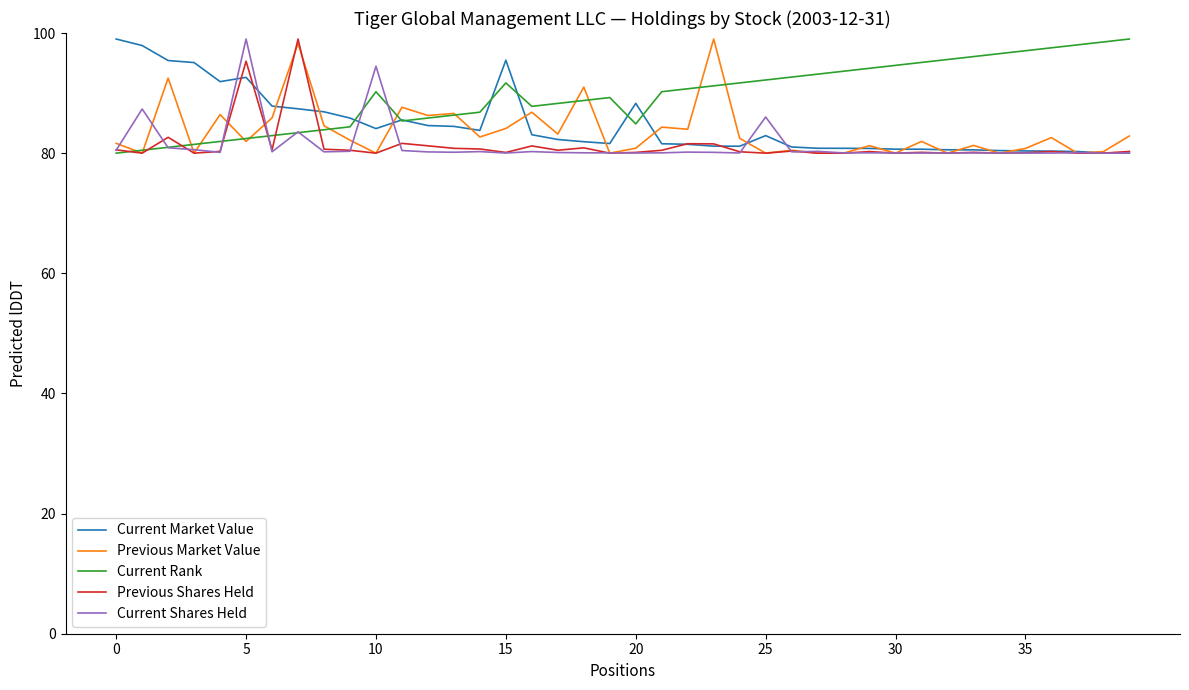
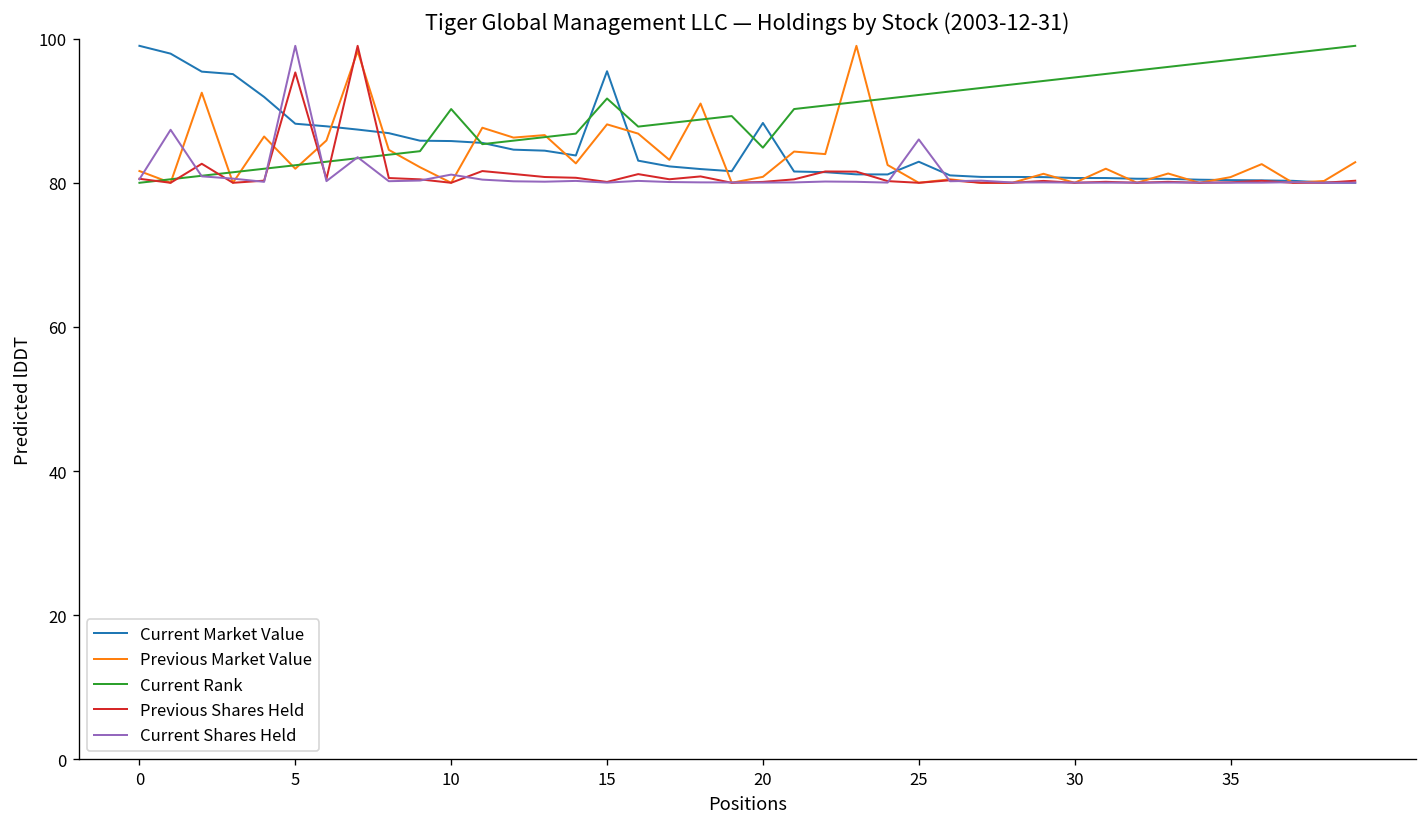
Current Market Value, 5: 93 -> 88
Current Market Value, 10: 84 -> 86
Current Shares Held, 10: 94 -> 81
Previous Market Value, 15: 84 -> 88
